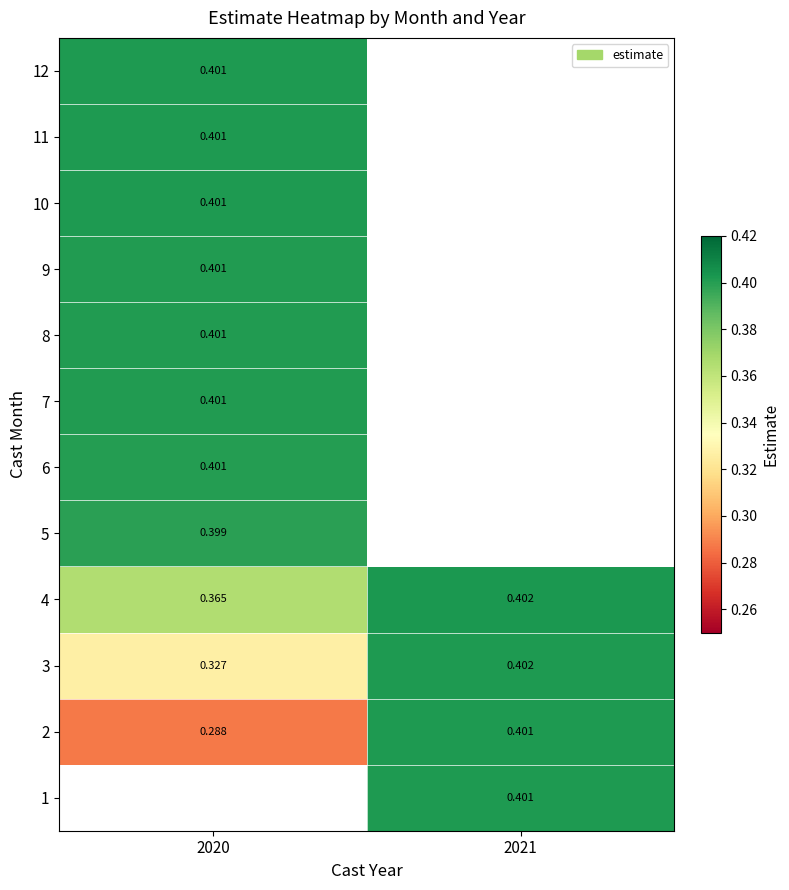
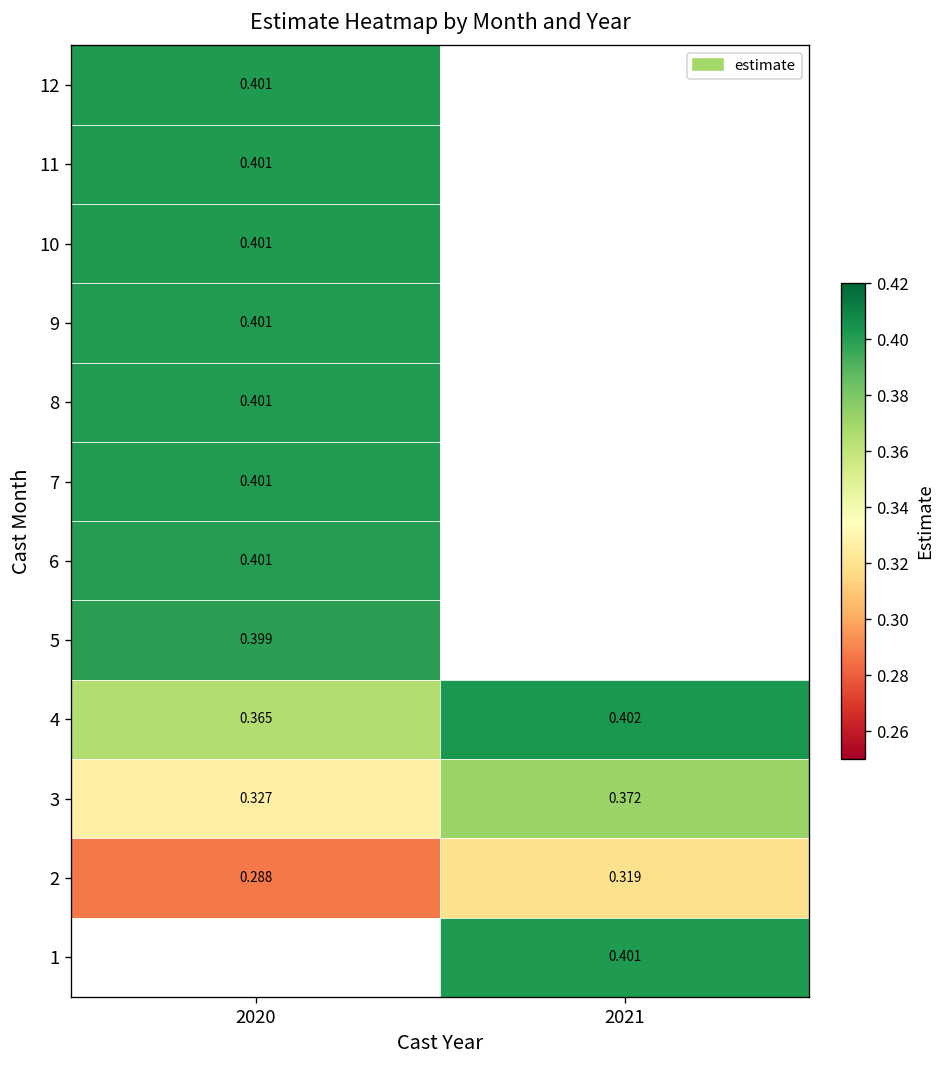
3, 2021: 0.402 -> 0.372
2, 2021: 0.401 -> 0.319
